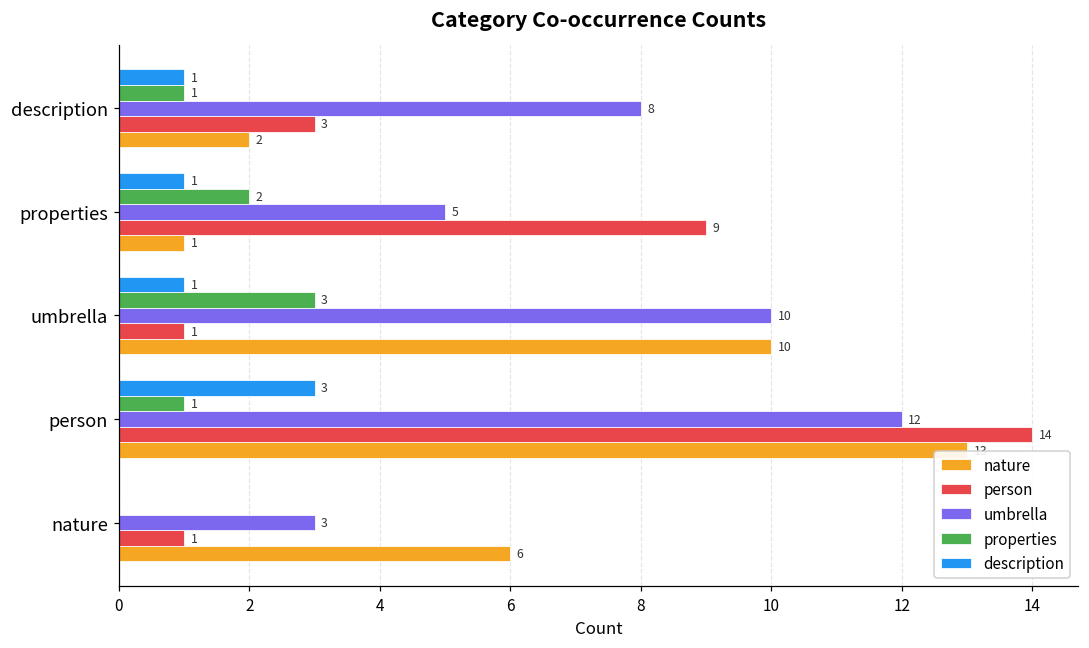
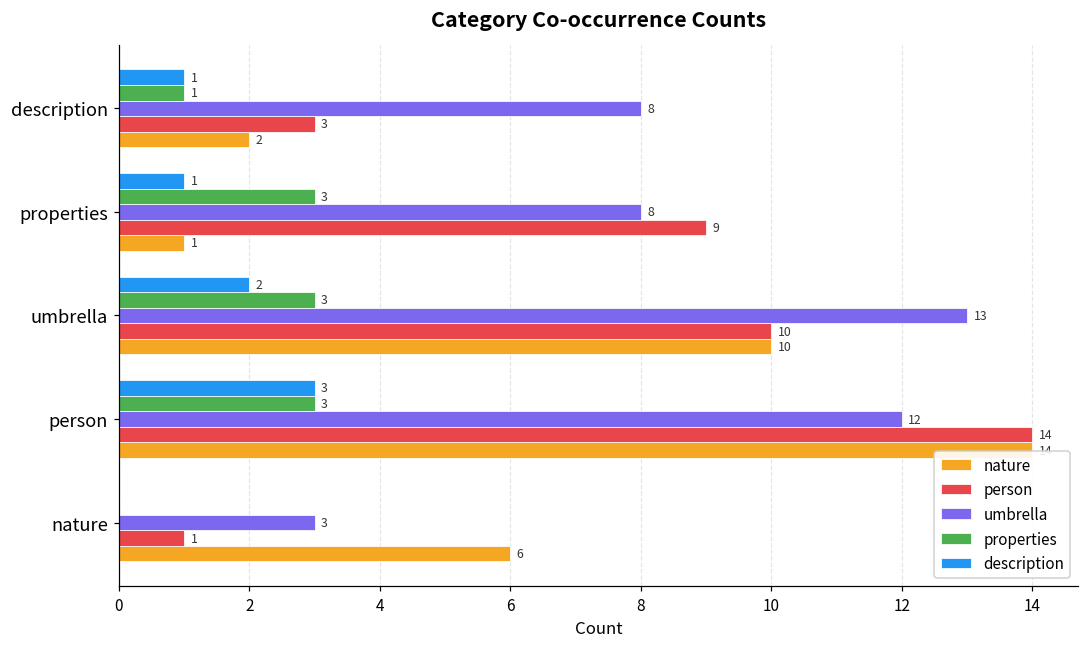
properties, properties: 2 -> 3
umbrella, properties: 5 -> 8
description, umbrella: 1 -> 2
umbrella, umbrella: 10 -> 13
person, umbrella: 1 -> 10
properties, person: 1 -> 3
nature, person: 13 -> 14
